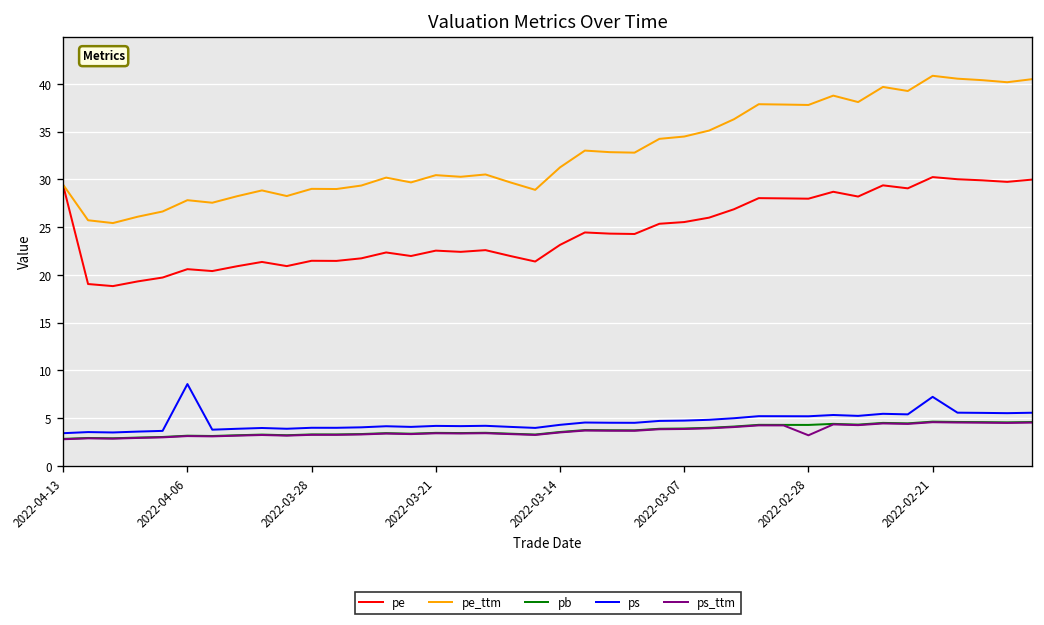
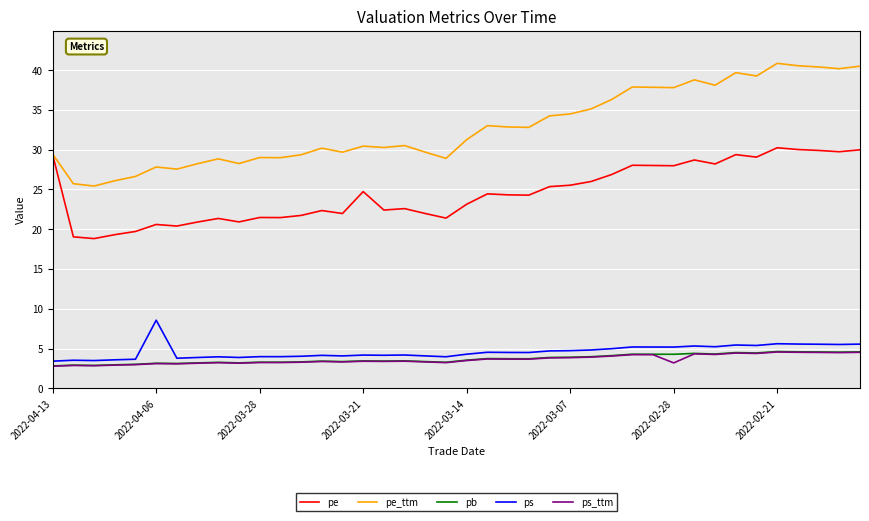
pe, 2022-03-21: 23 -> 25
ps, 2022-02-21: 7 -> 6
